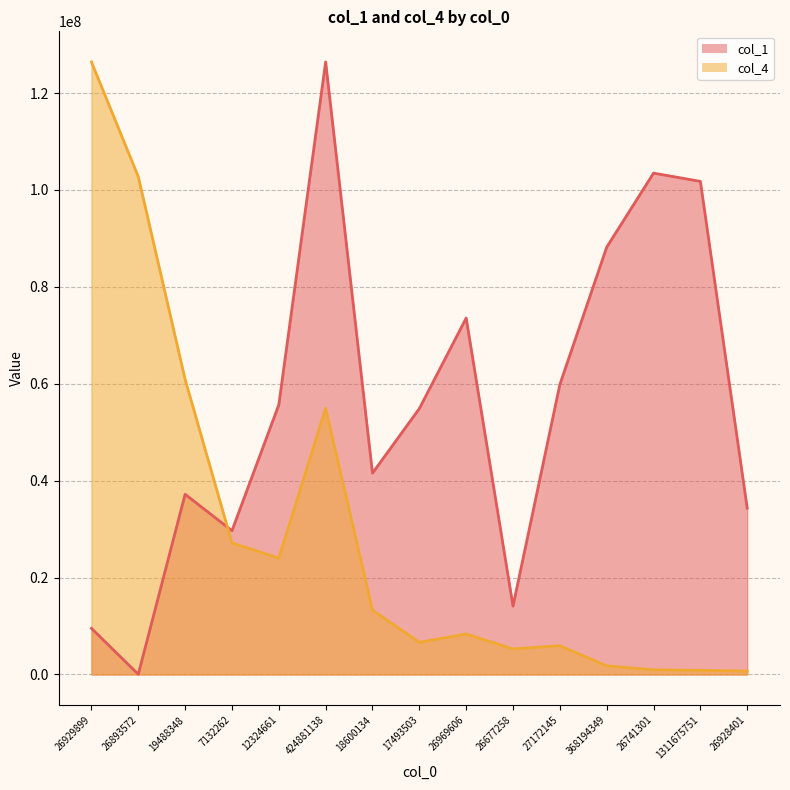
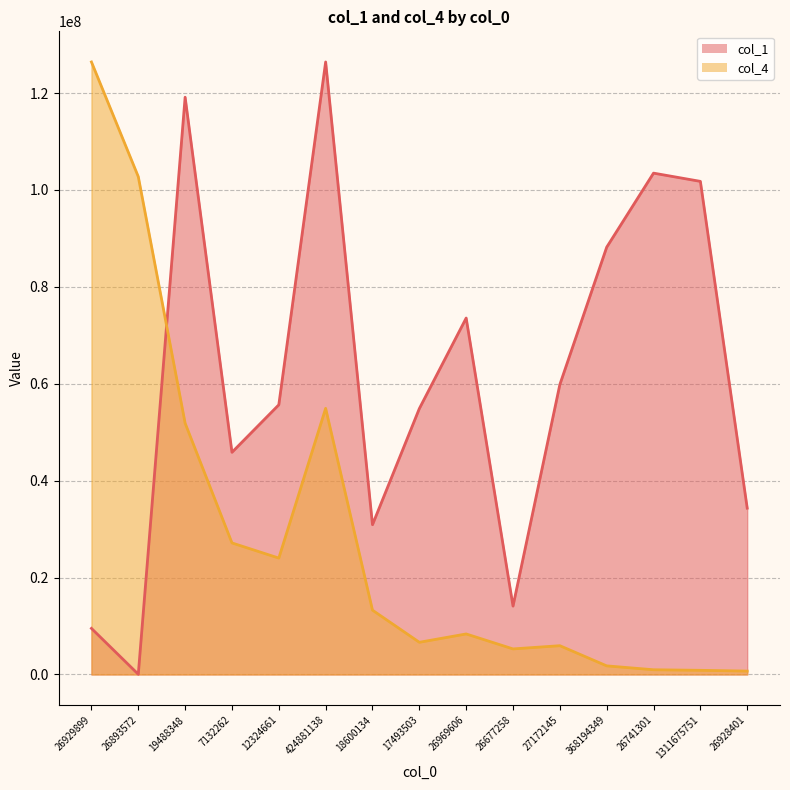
col_1, 19488348: 37000000 -> 119000000
col_4, 19488348: 61000000 -> 52000000
col_1, 7132262: 30000000 -> 46000000
col_1, 18600134: 42000000 -> 31000000
